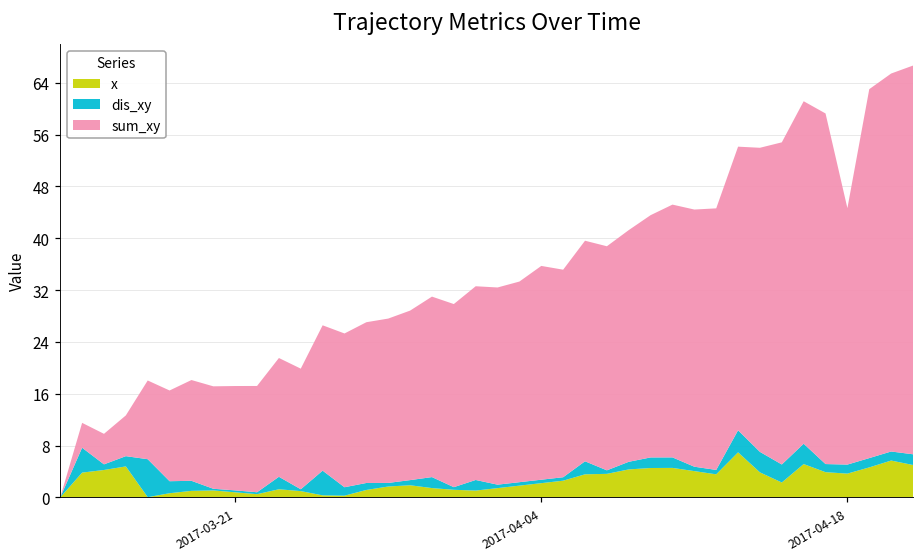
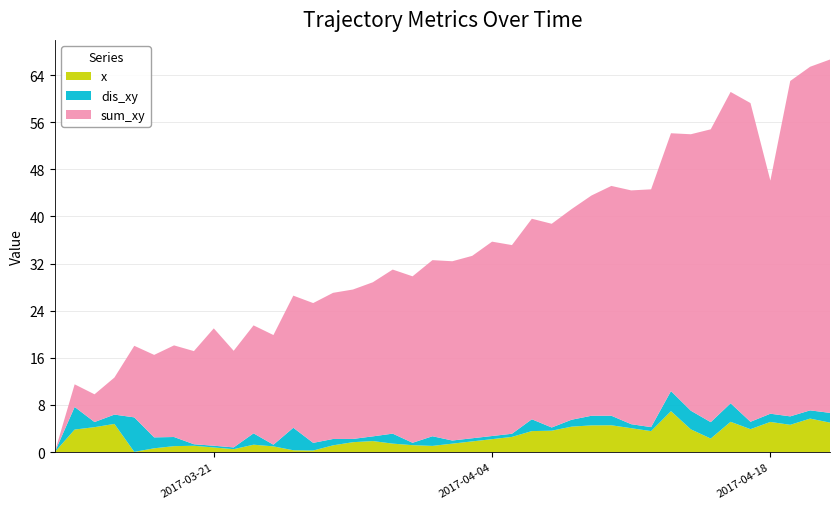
sum_xy, 2017-03-21: 16 -> 20
x, 2017-04-18: 4 -> 5
